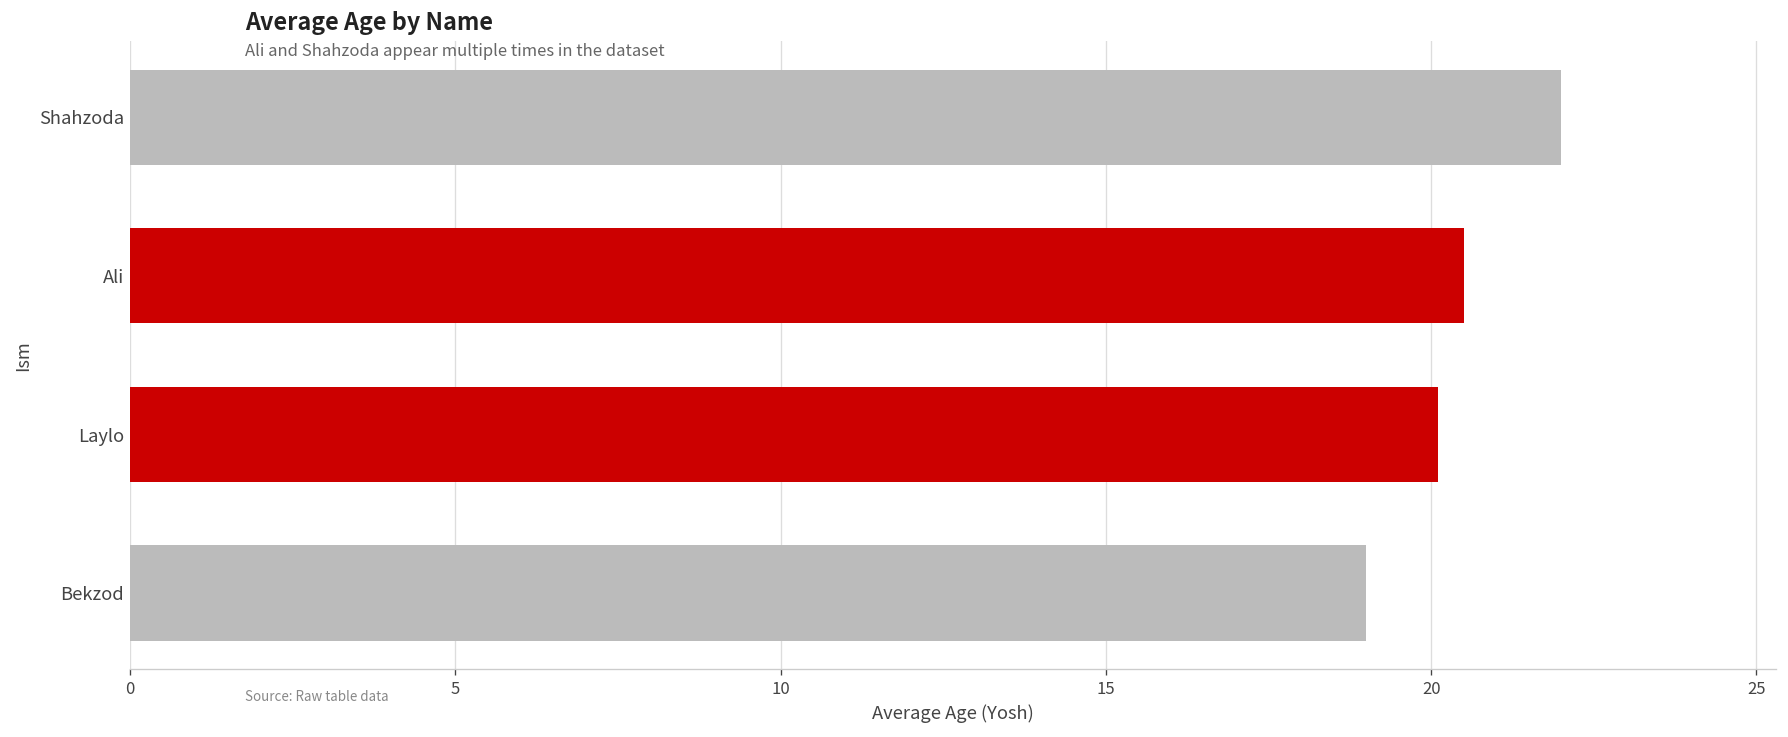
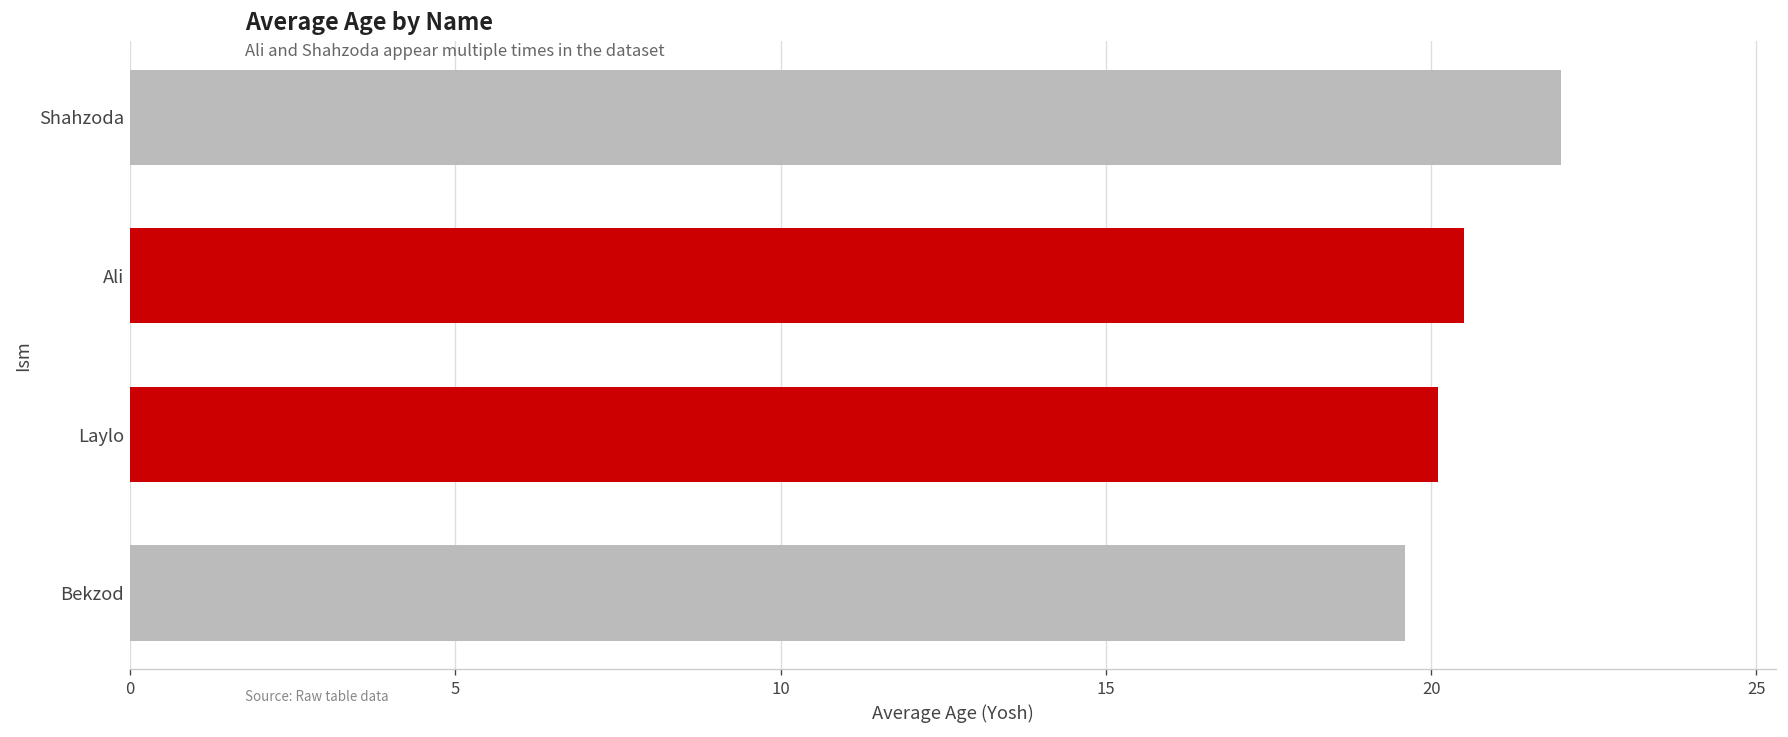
Bekzod: 19.0 -> 19.6
